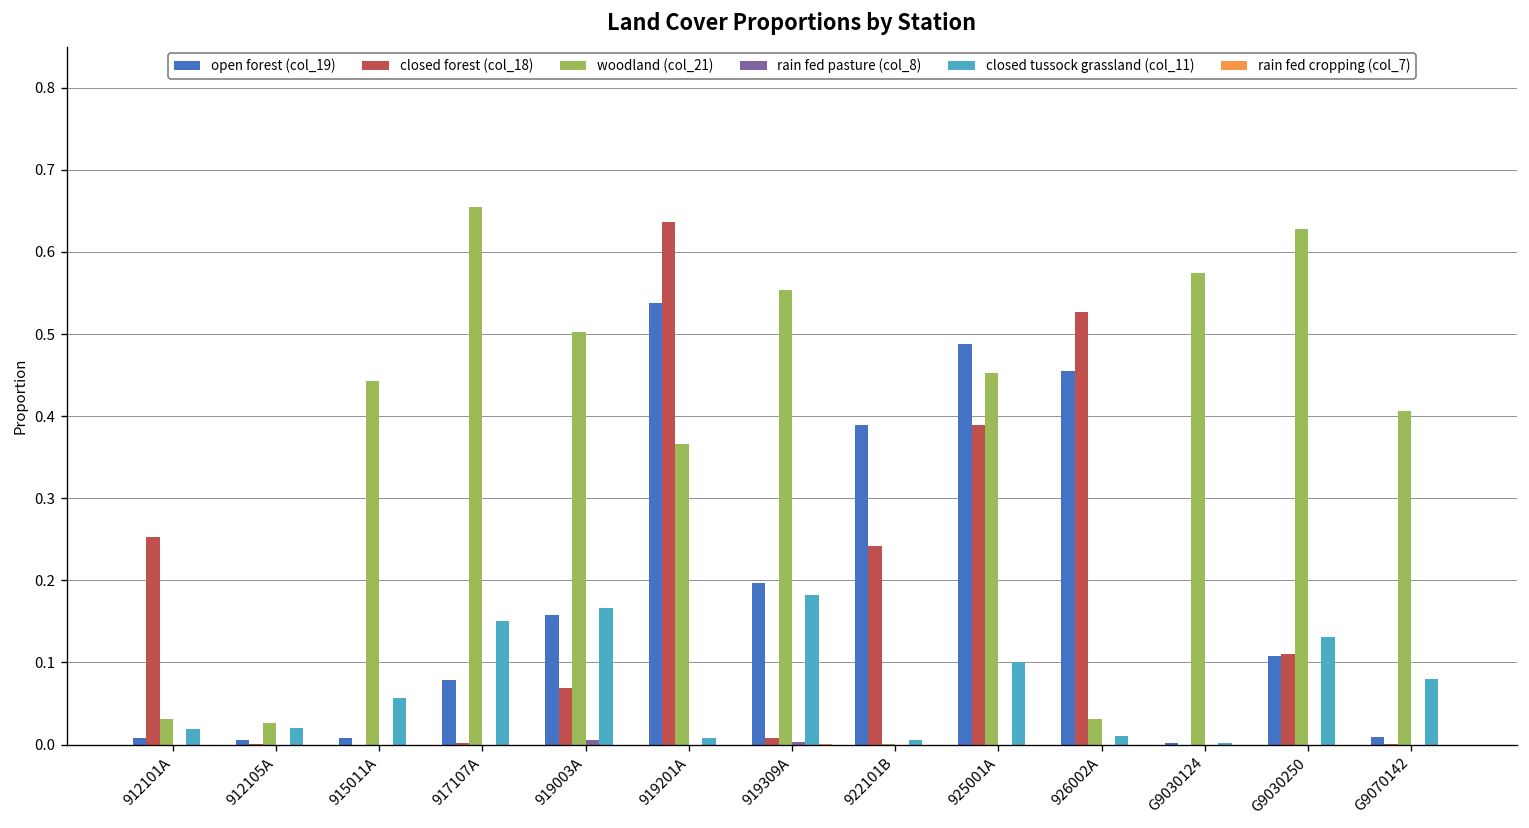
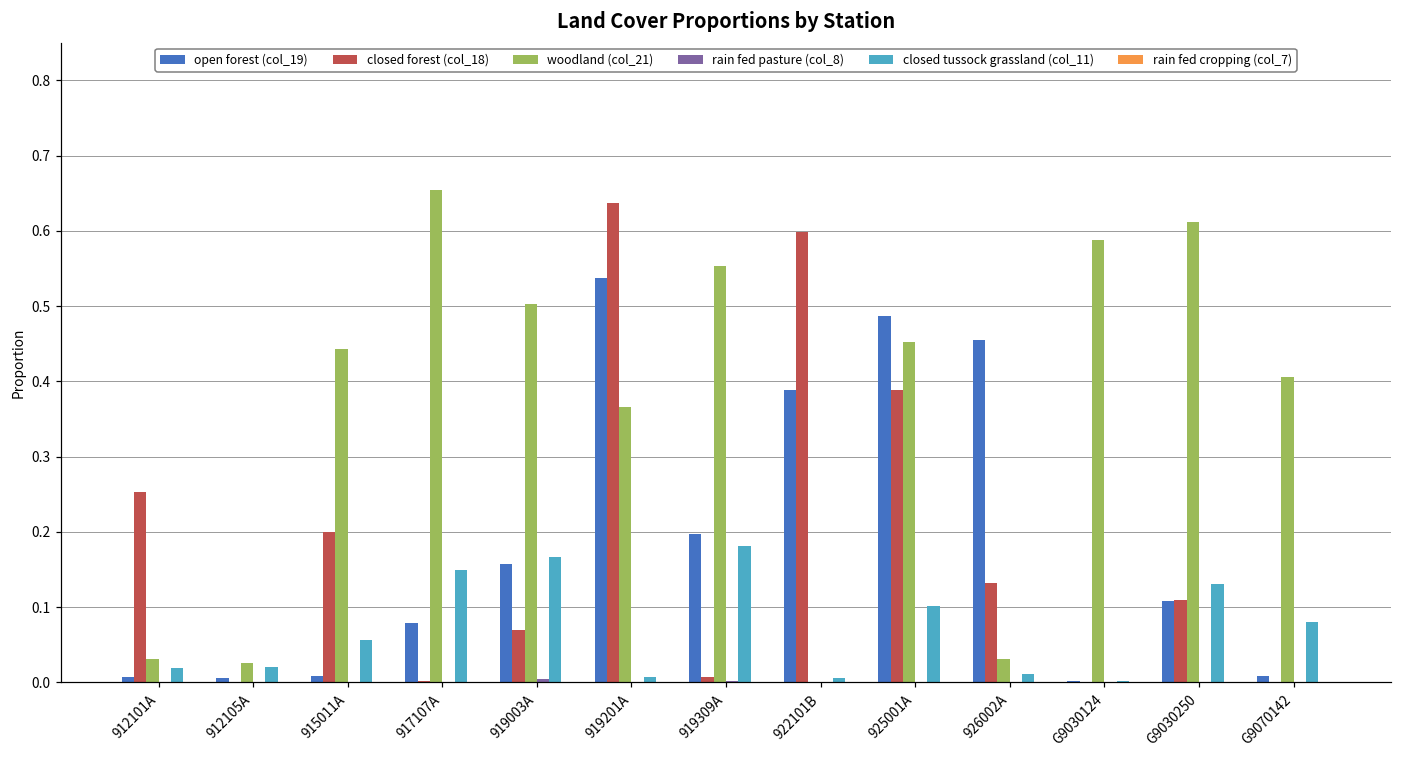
closed forest (col_18), 915011A: 0.0 -> 0.2
closed forest (col_18), 922101B: 0.24 -> 0.60
closed forest (col_18), 926002A: 0.53 -> 0.13
woodland (col_21), G9030124: 0.57 -> 0.59
woodland (col_21), G9030250: 0.63 -> 0.61
